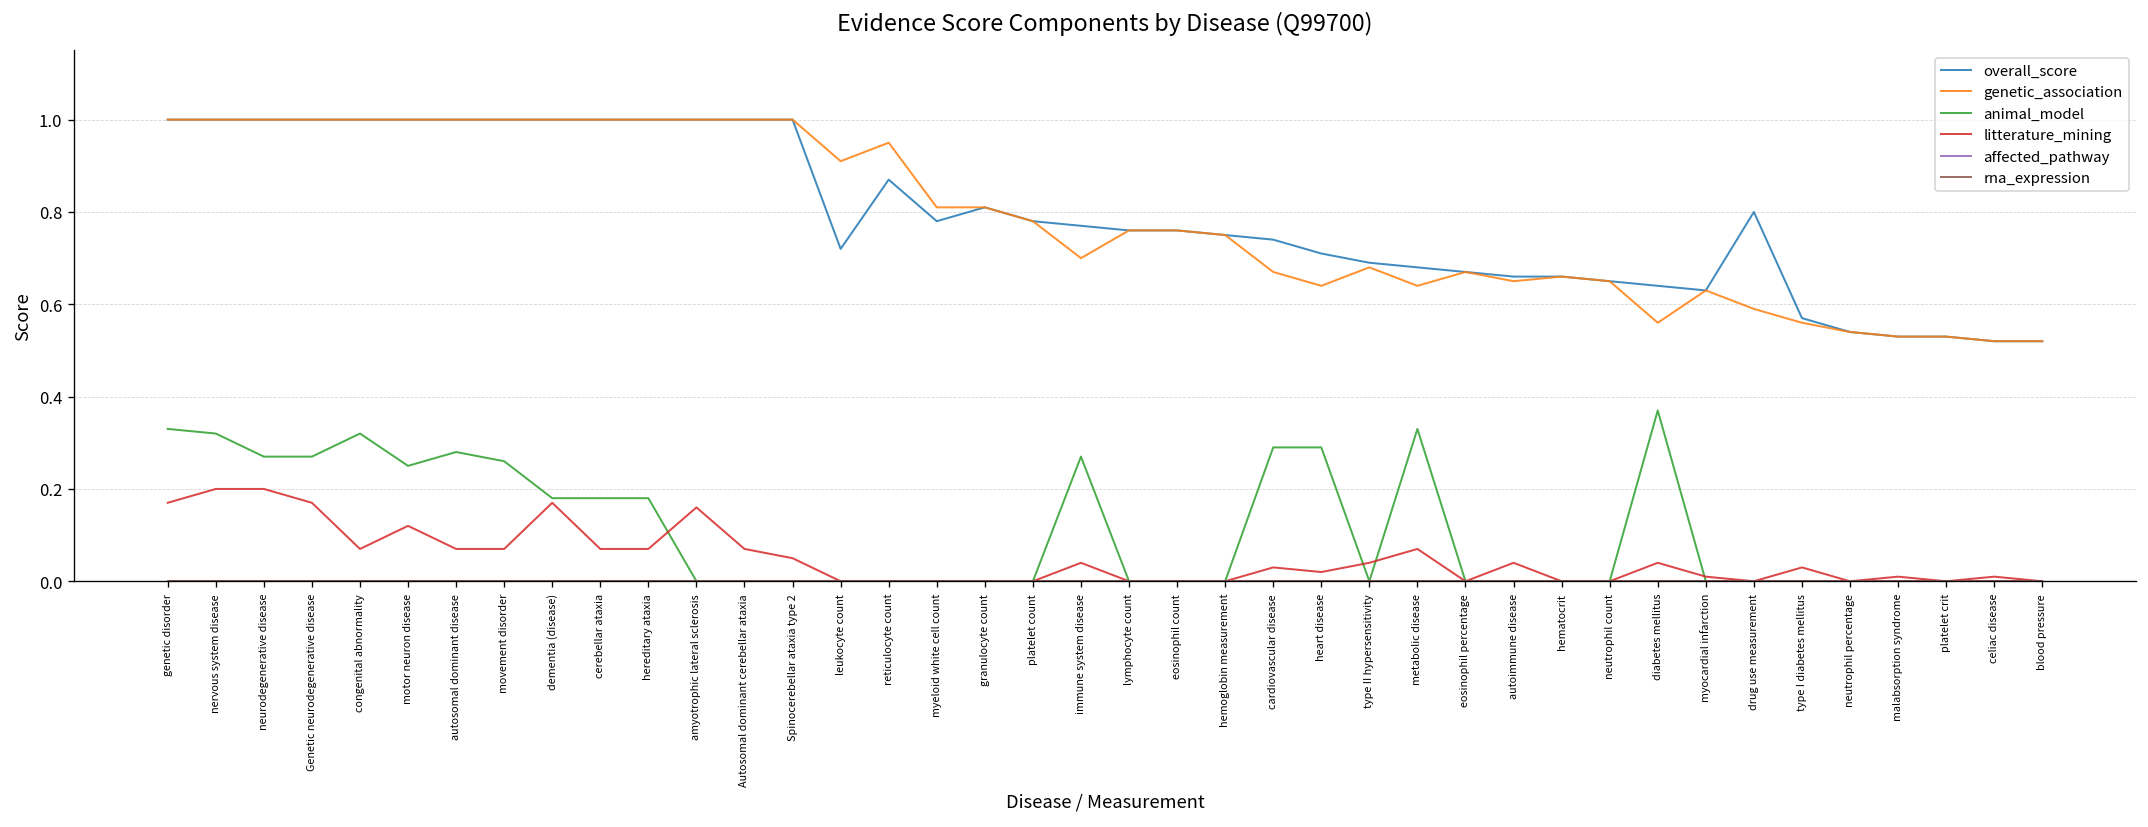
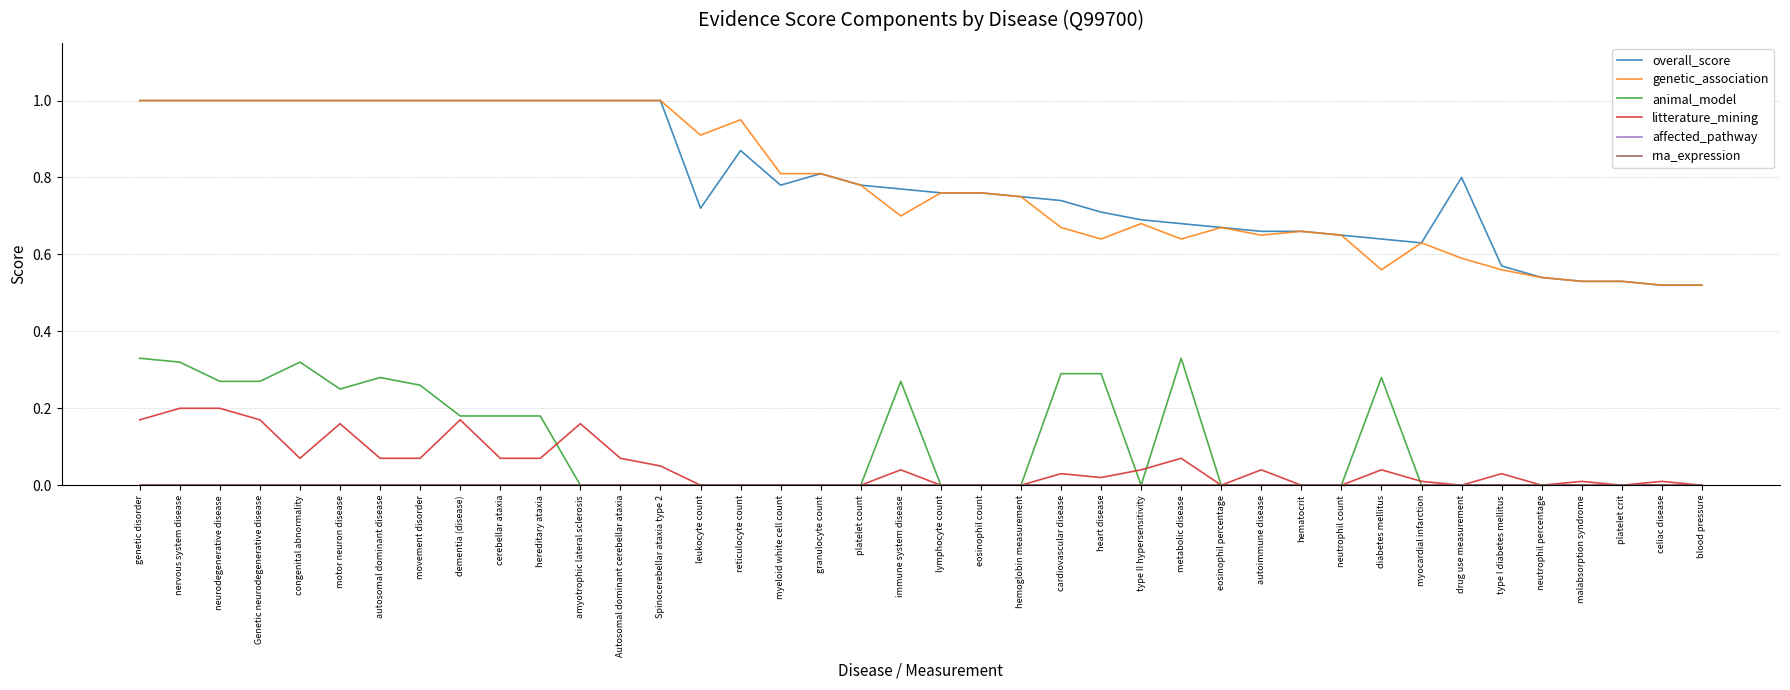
litterature_mining, motor neuron disease: 0.12 -> 0.16
animal_model, diabetes mellitus: 0.37 -> 0.28
